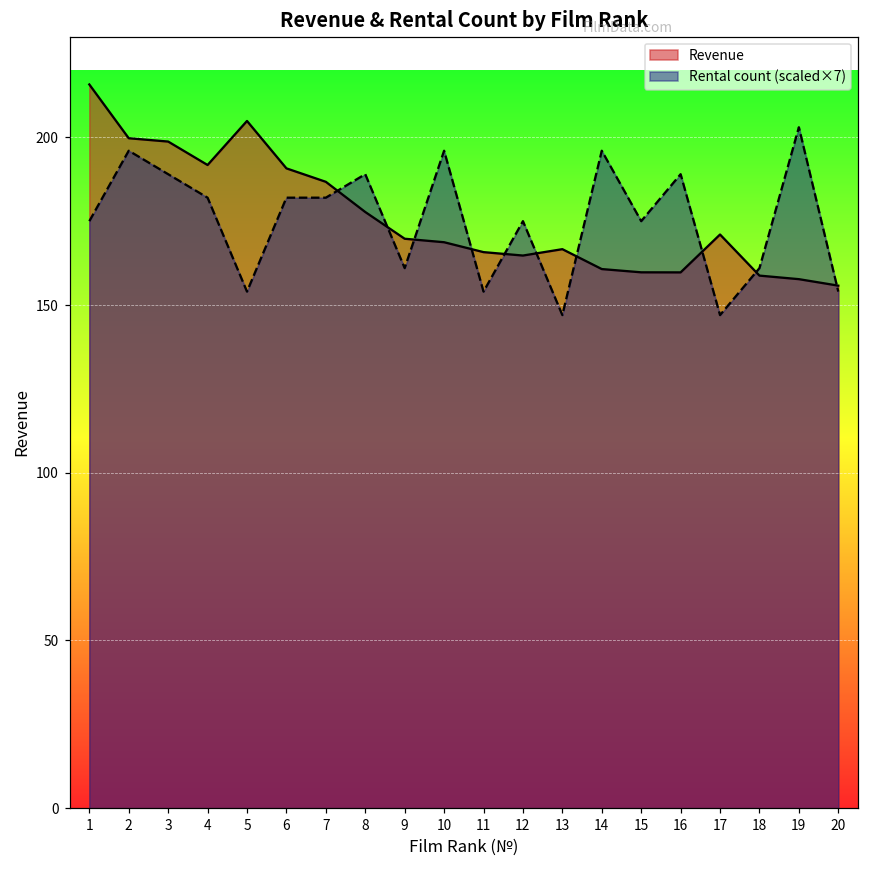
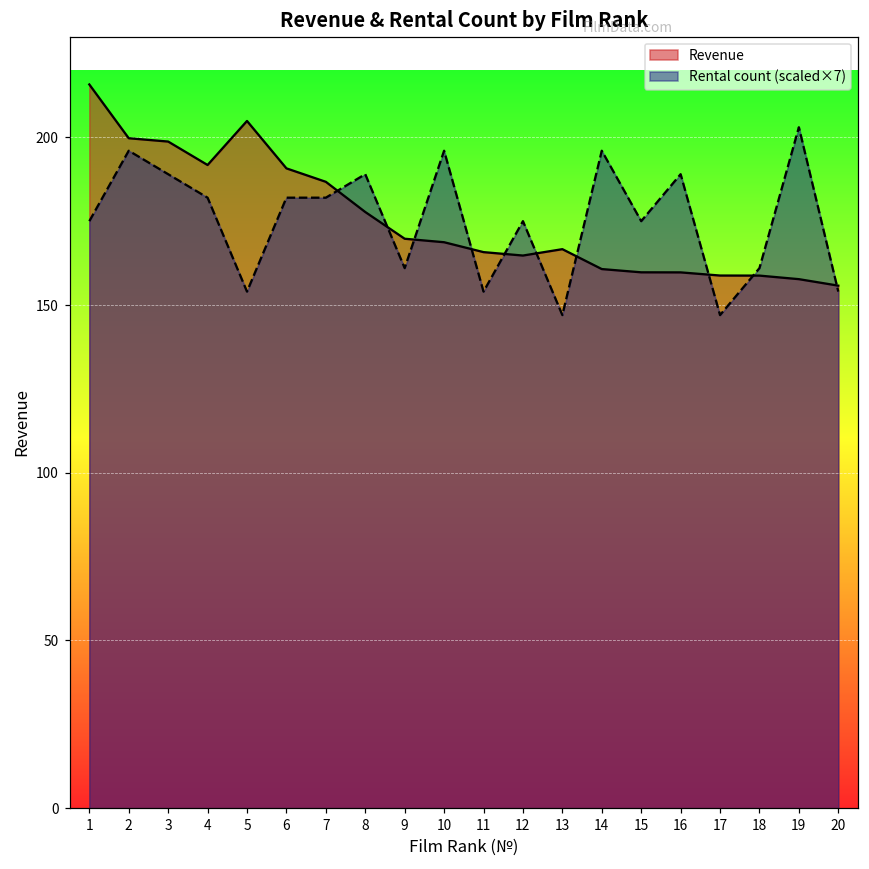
Revenue, 17: 171 -> 159
